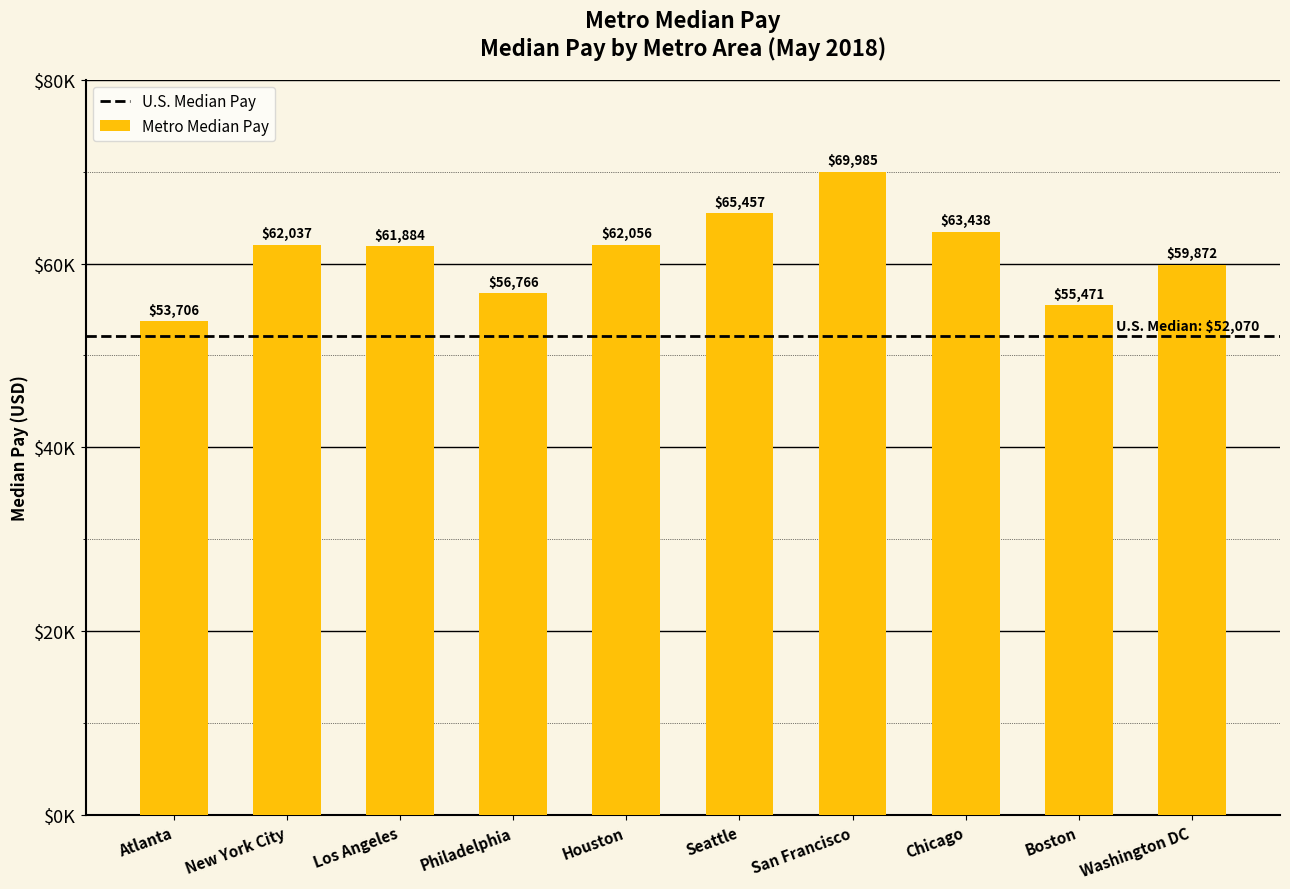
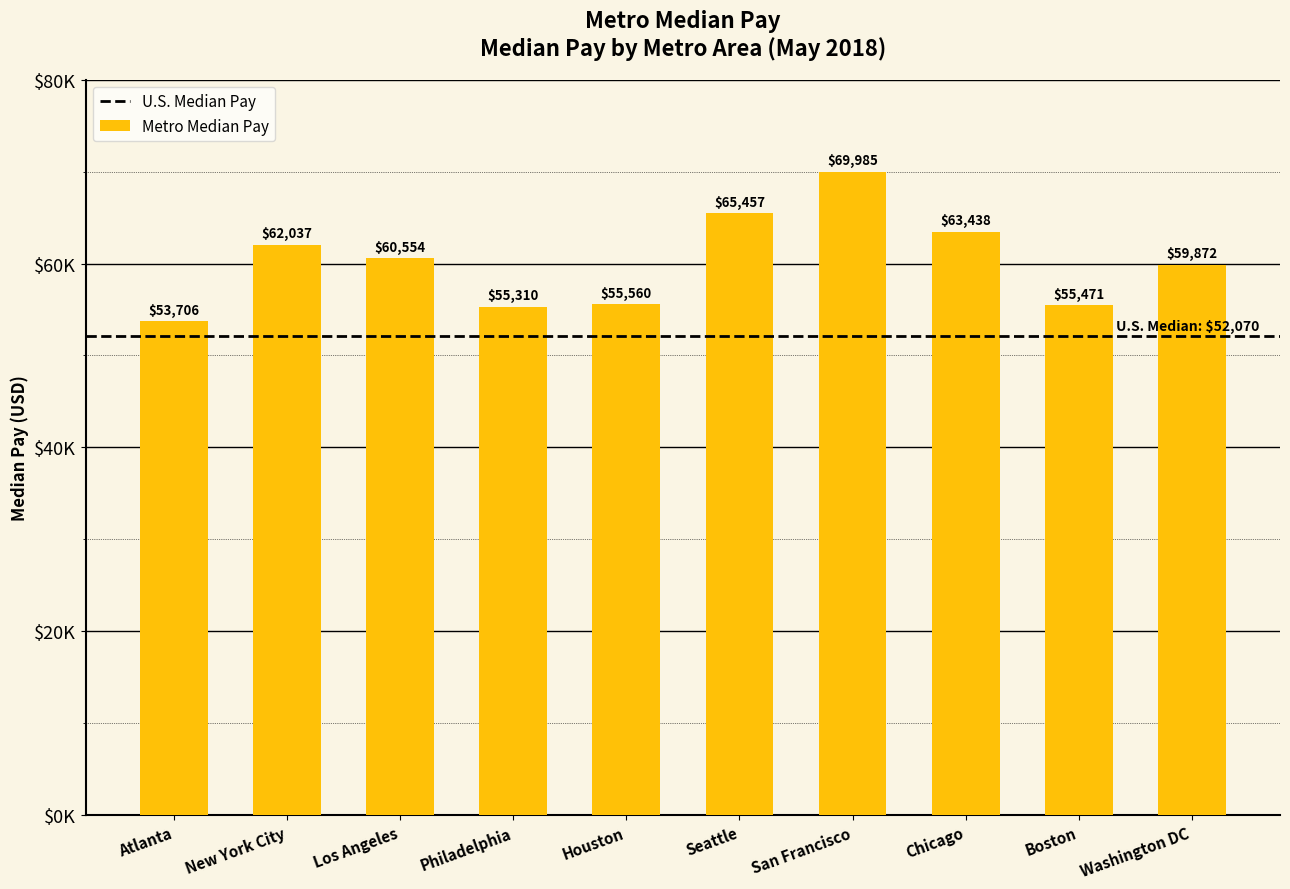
Los Angeles: $61,884 -> $60,554
Philadelphia: $56,766 -> $55,310
Houston: $62,056 -> $55,560
